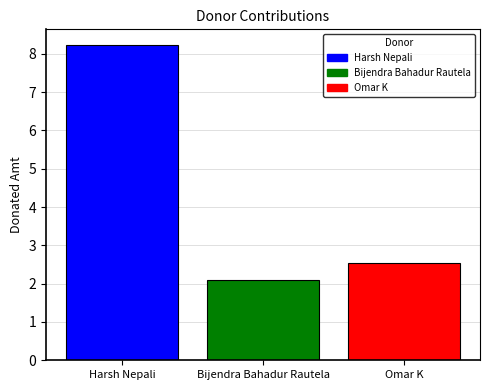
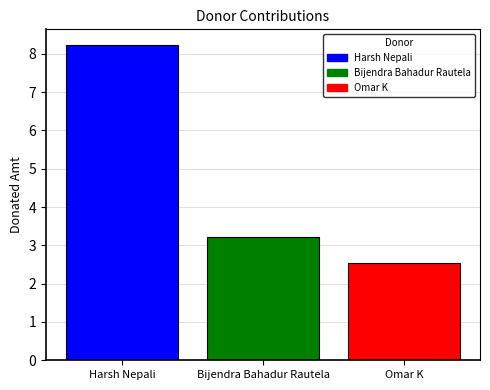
Bijendra Bahadur Rautela: 2.1 -> 3.2
